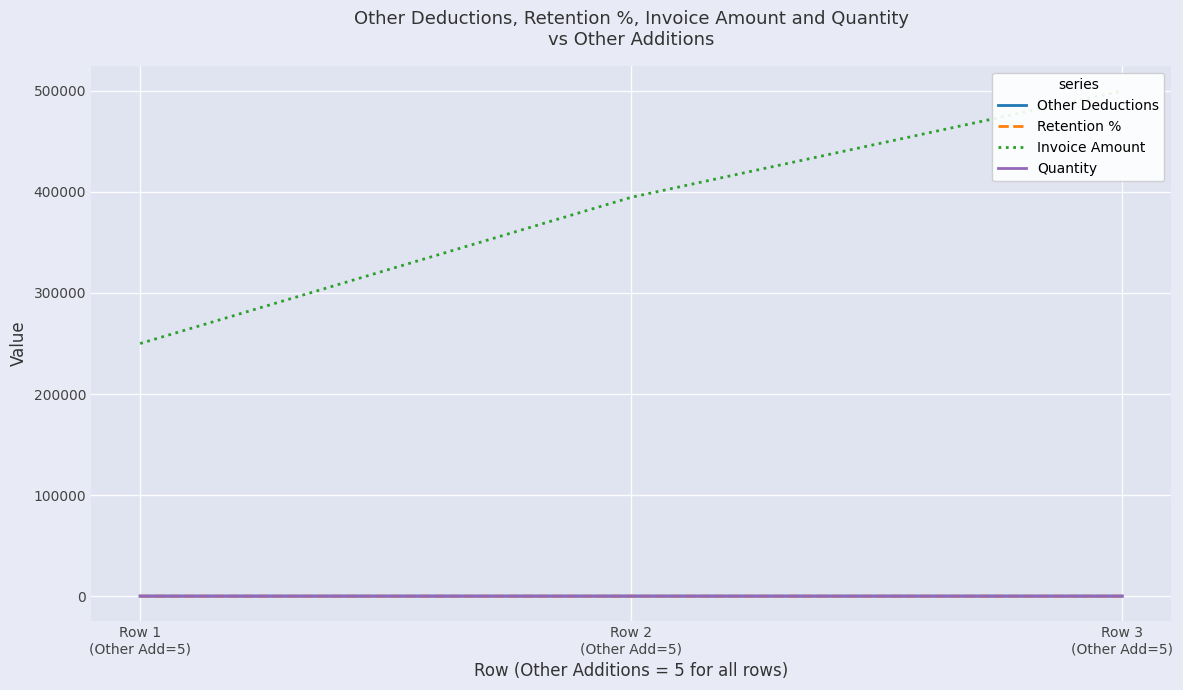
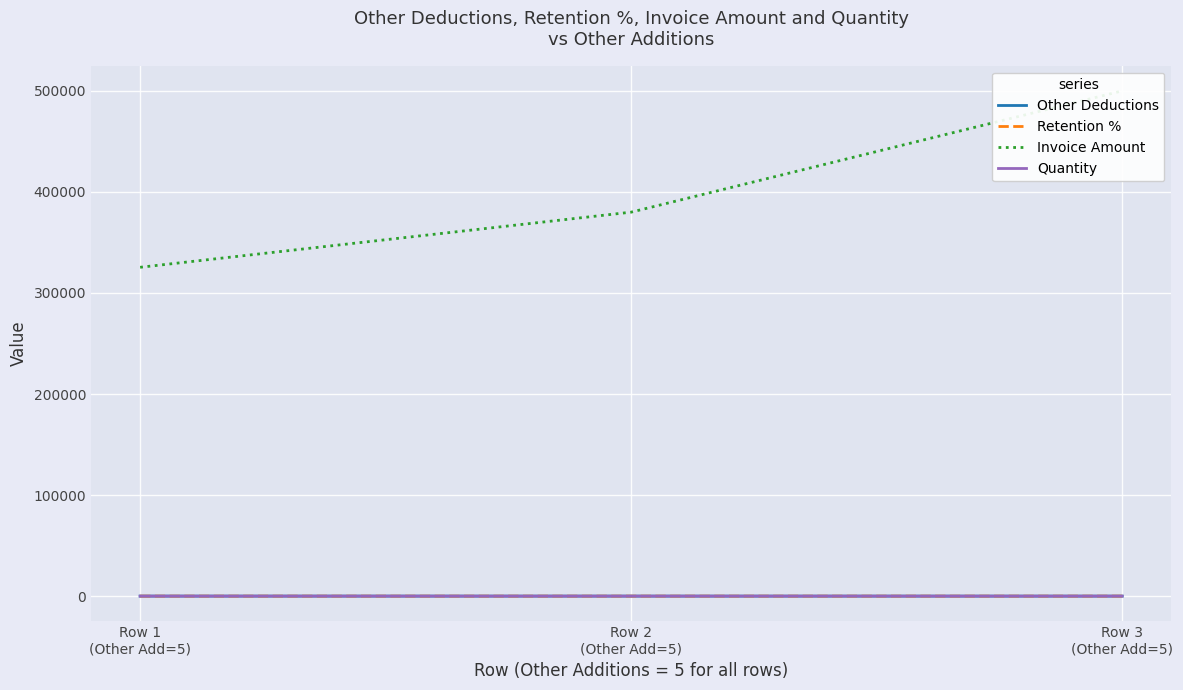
Invoice Amount, Row 1 (Other Add=5): 250000 -> 325000
Invoice Amount, Row 2 (Other Add=5): 395000 -> 380000
